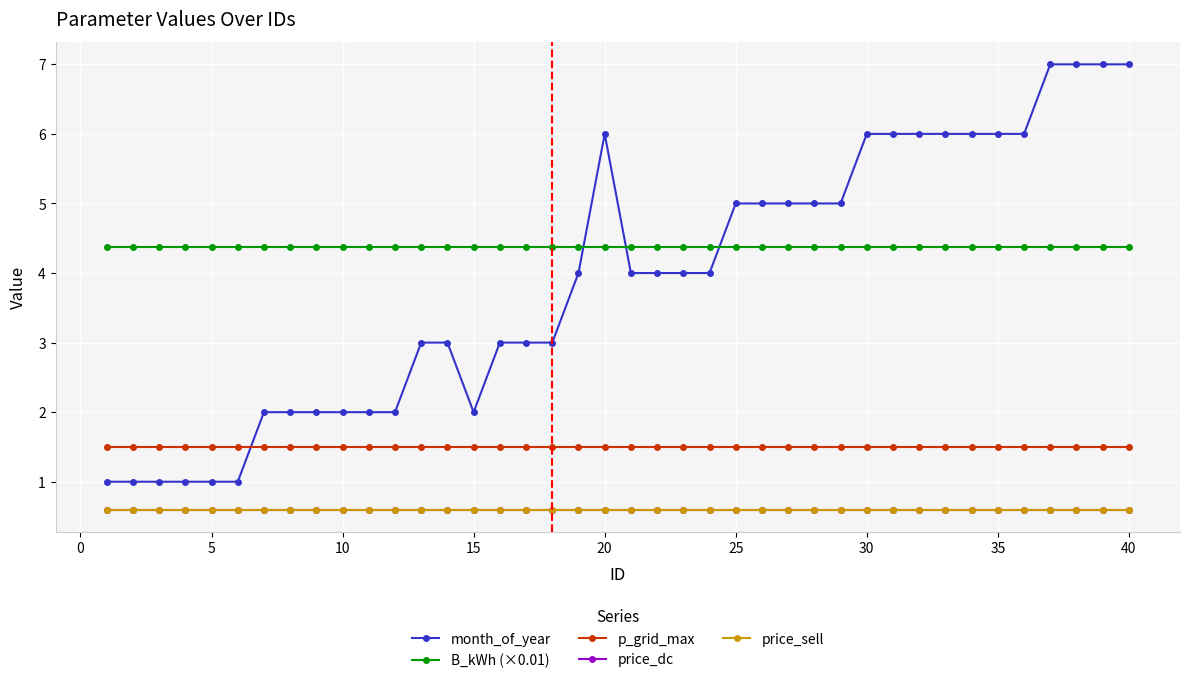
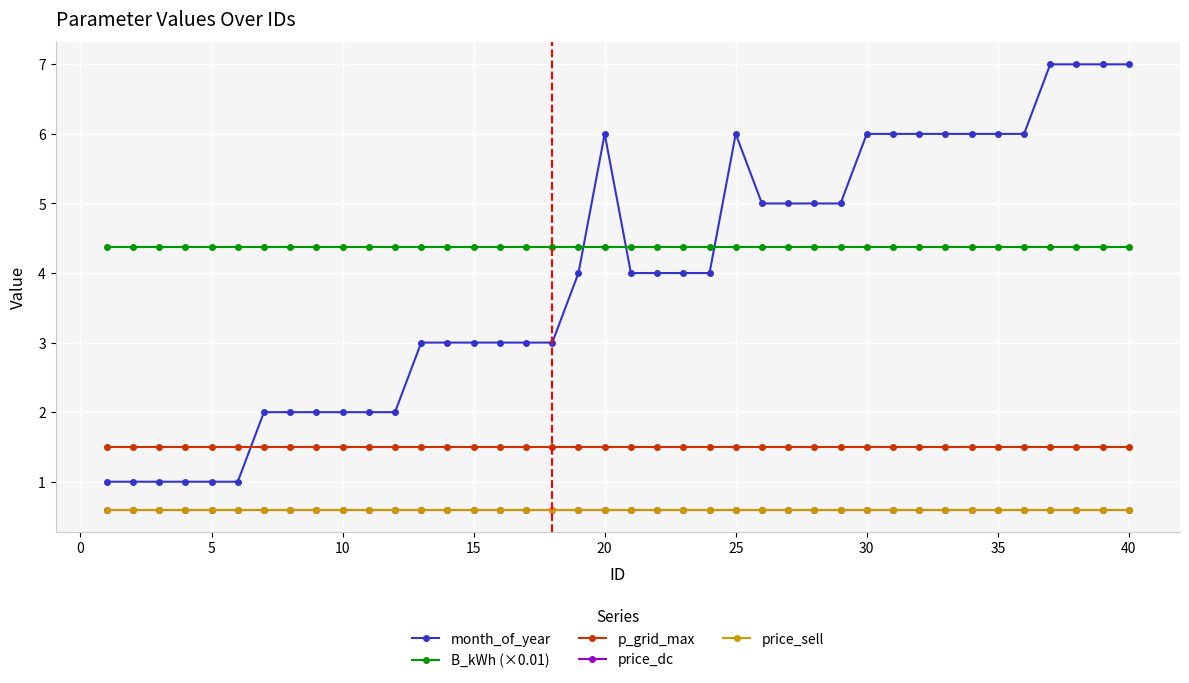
month_of_year, 15: 2 -> 3
month_of_year, 25: 5 -> 6
